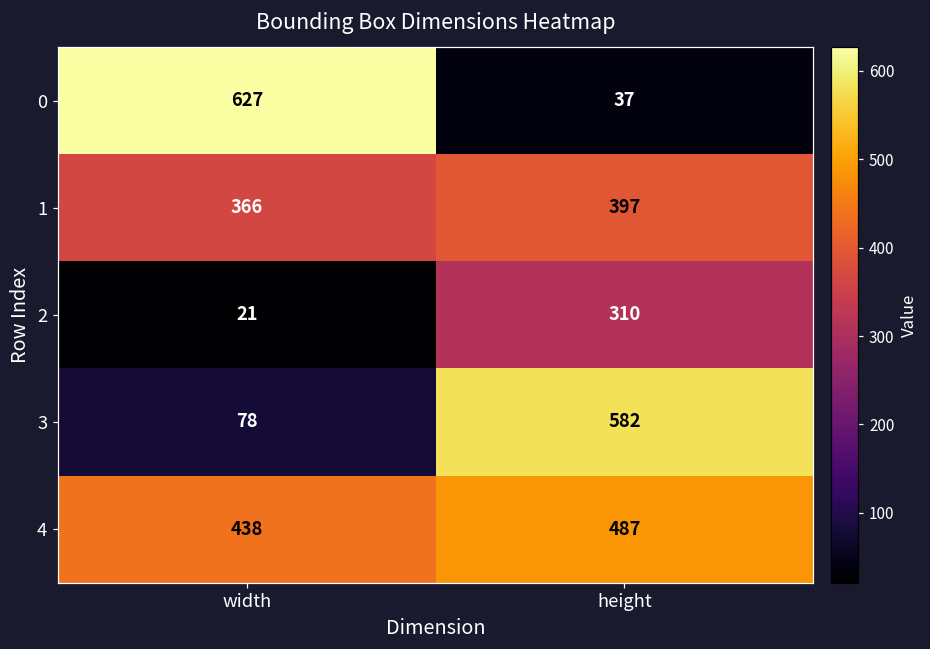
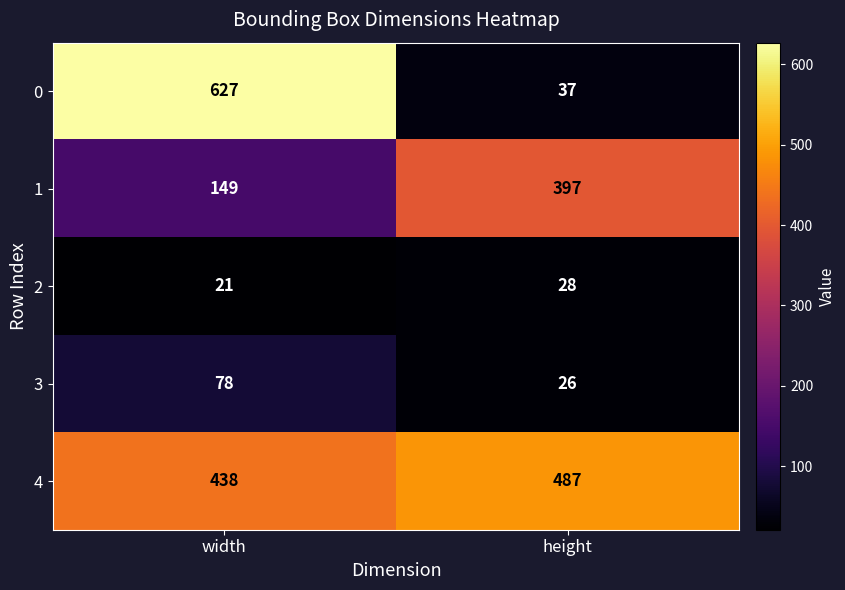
1, width: 366 -> 149
2, height: 310 -> 28
3, height: 582 -> 26
